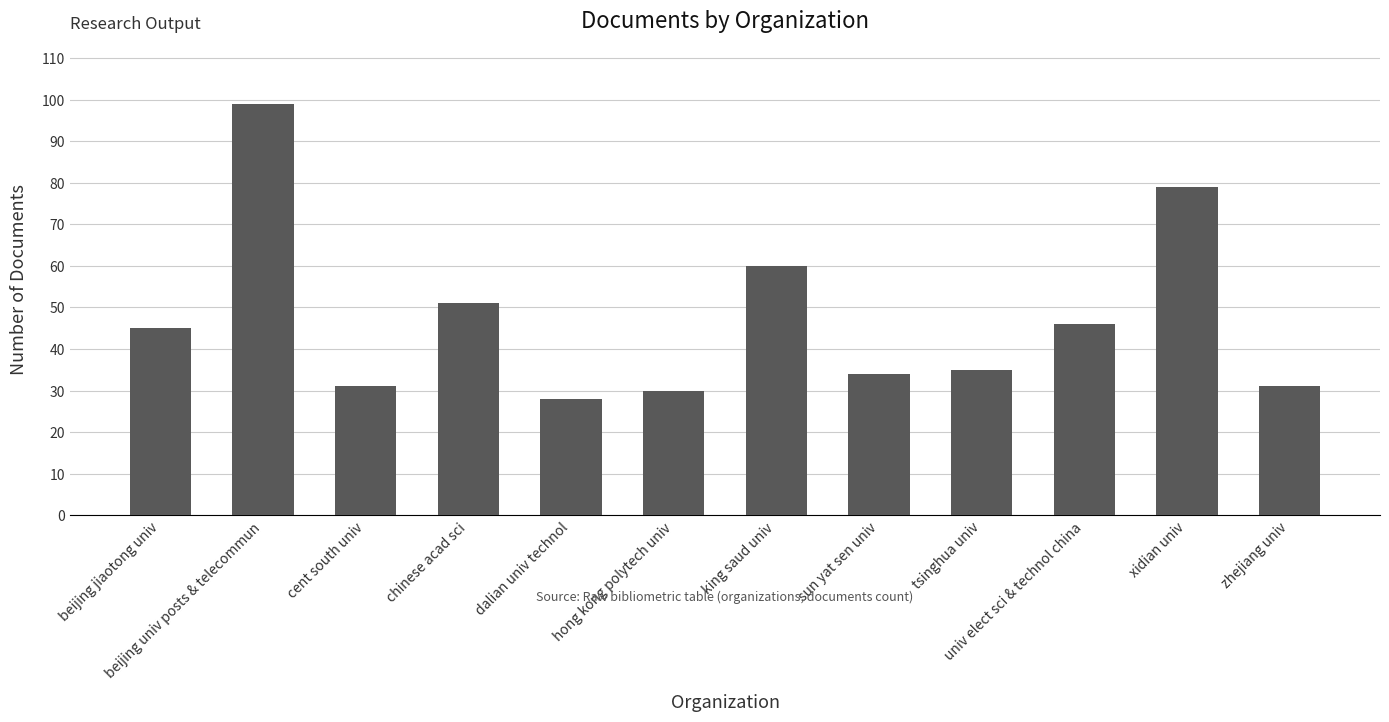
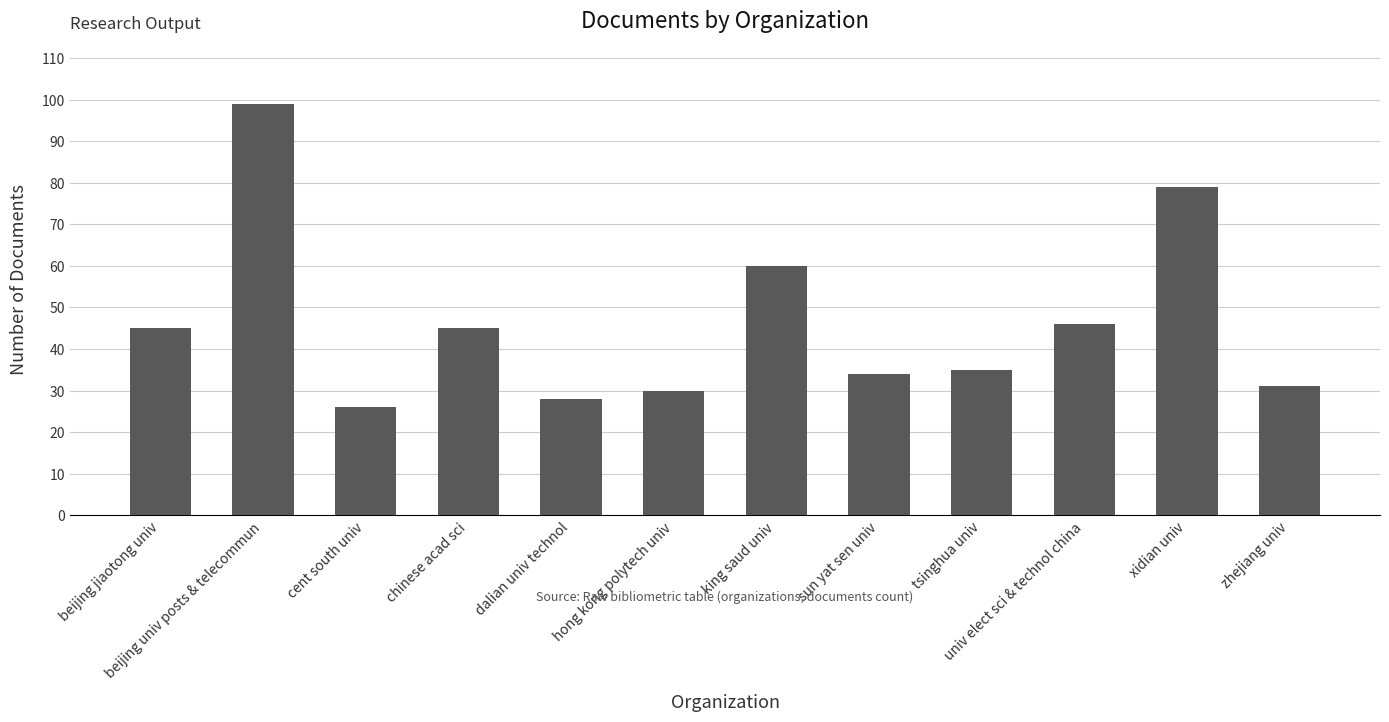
cent south univ: 31 -> 26
chinese acad sci: 51 -> 45
